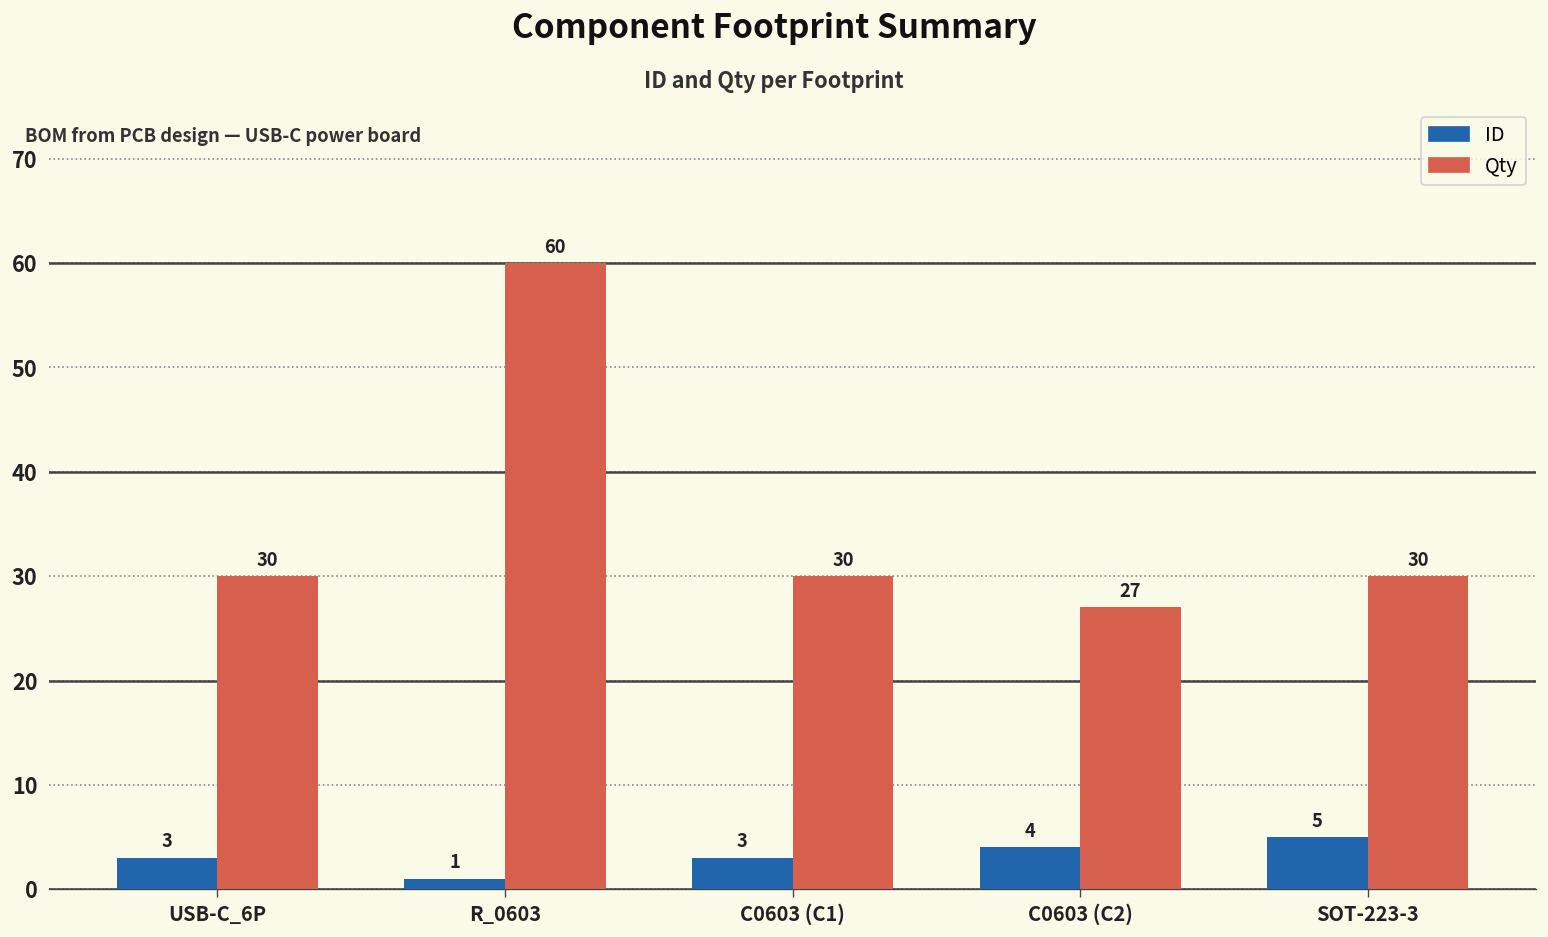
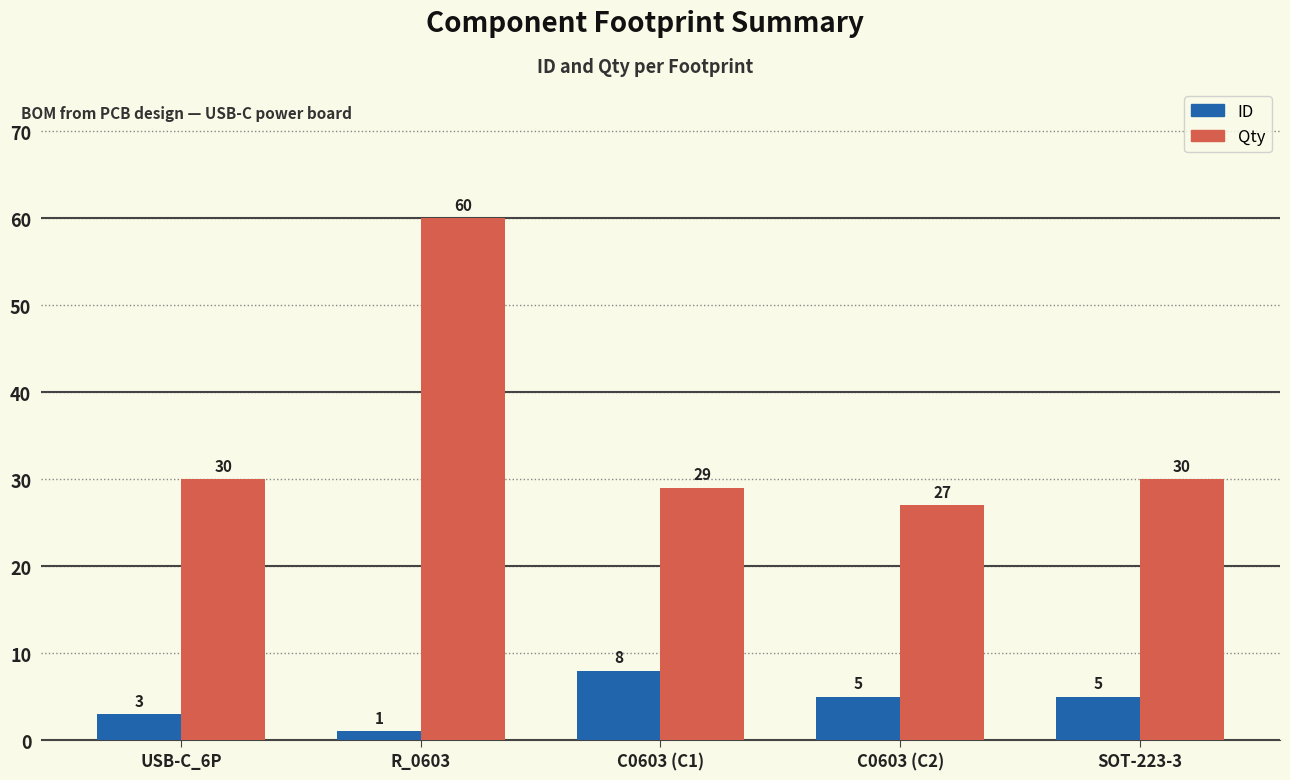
ID, C0603 (C1): 3 -> 8
Qty, C0603 (C1): 30 -> 29
ID, C0603 (C2): 4 -> 5
